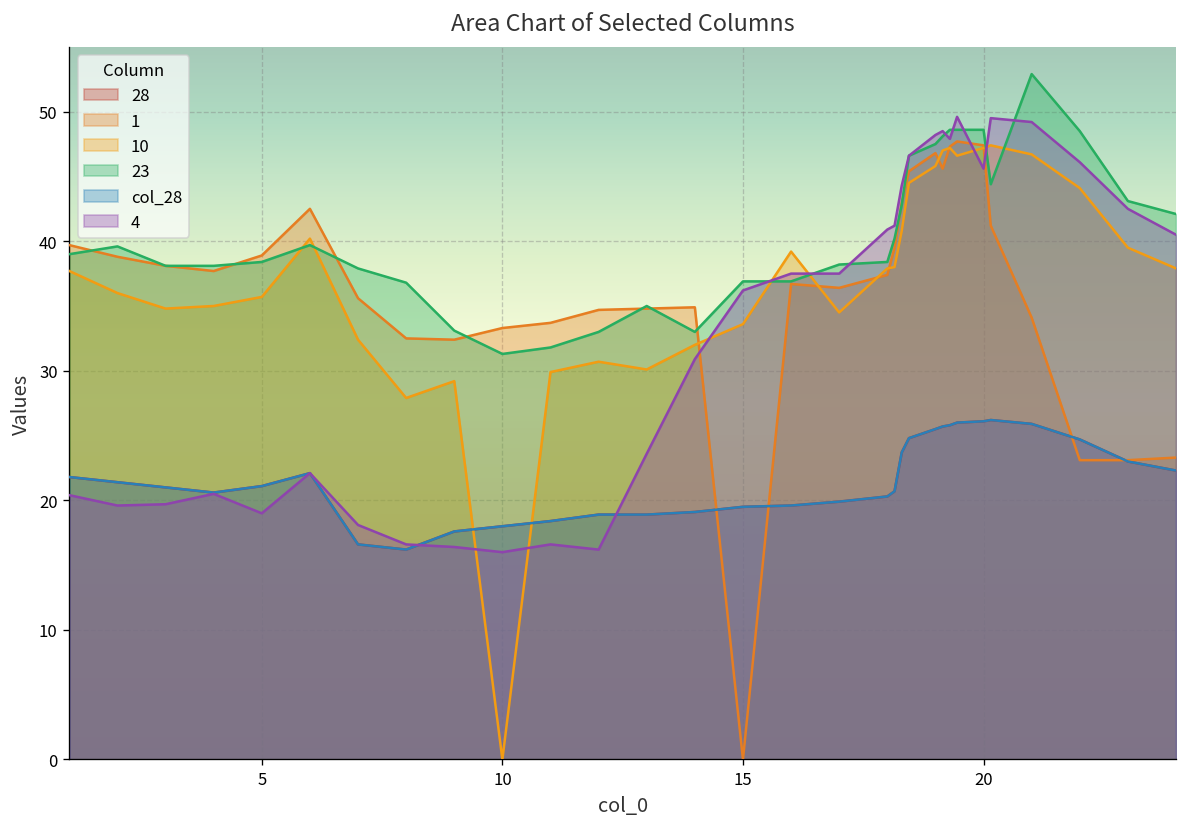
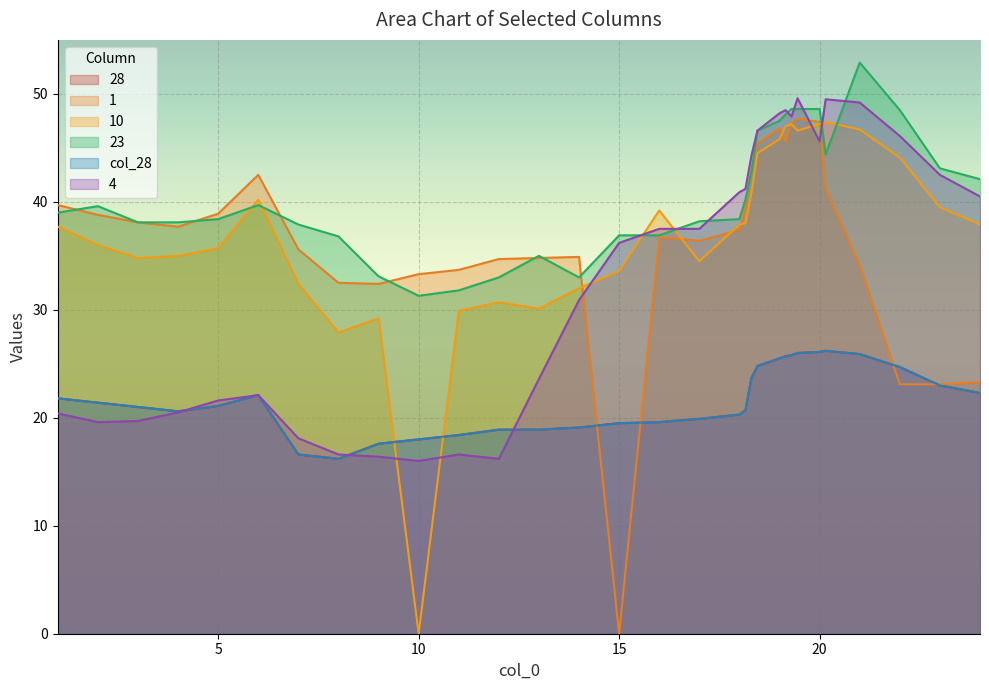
4, 5: 19.0 -> 21.6
